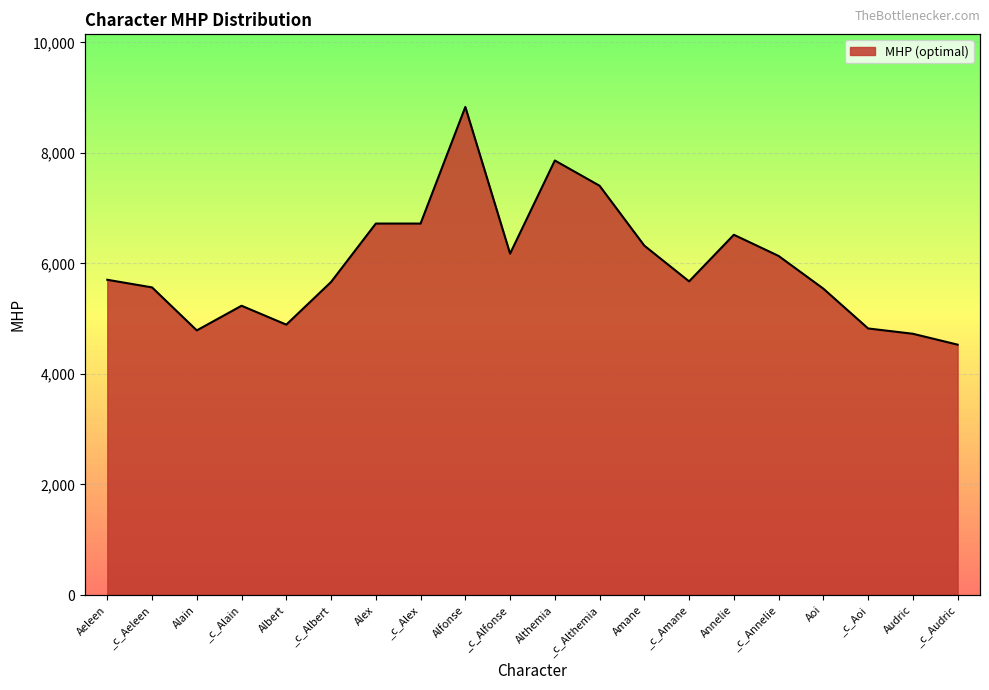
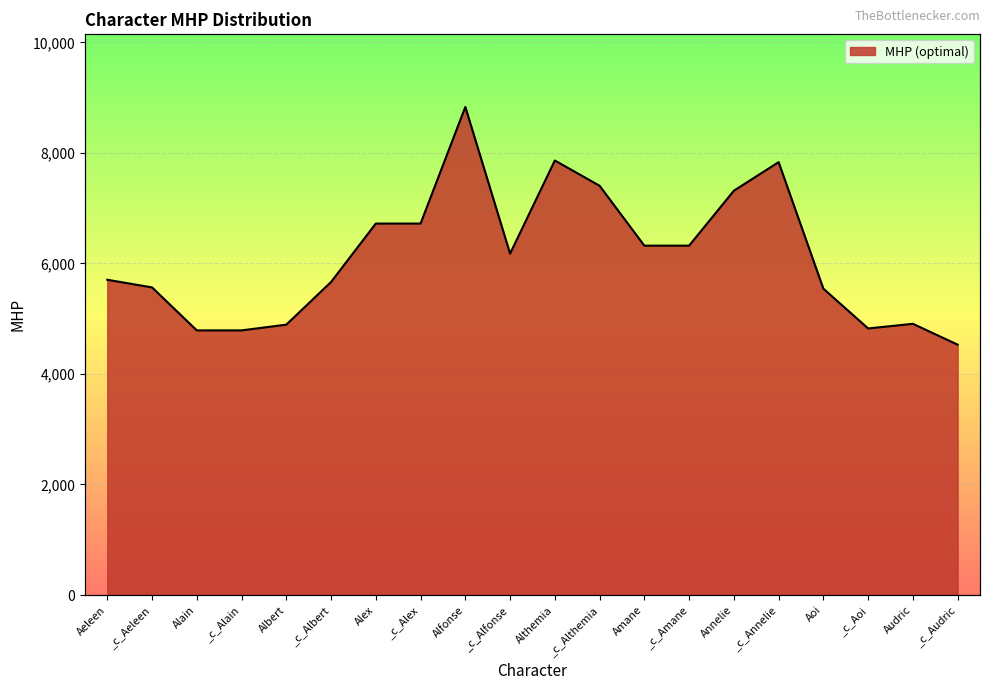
_c_Alain: 5,200 -> 4,800
_c_Amane: 5,700 -> 6,300
Annelie: 6,500 -> 7,300
_c_Annelie: 6,100 -> 7,800
Audric: 4,700 -> 4,900
